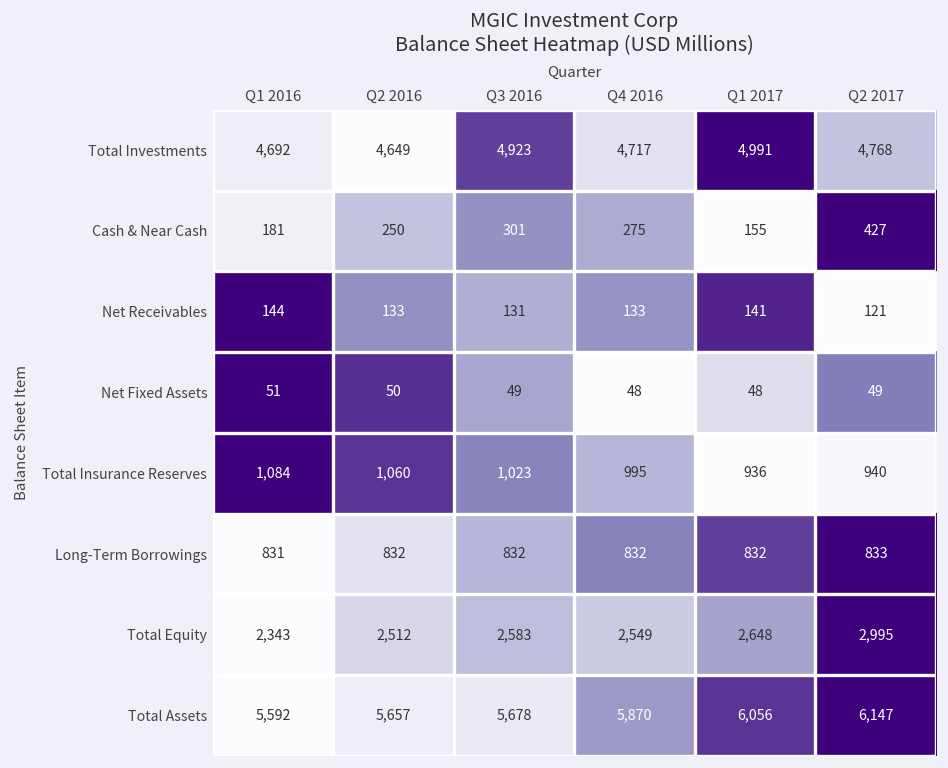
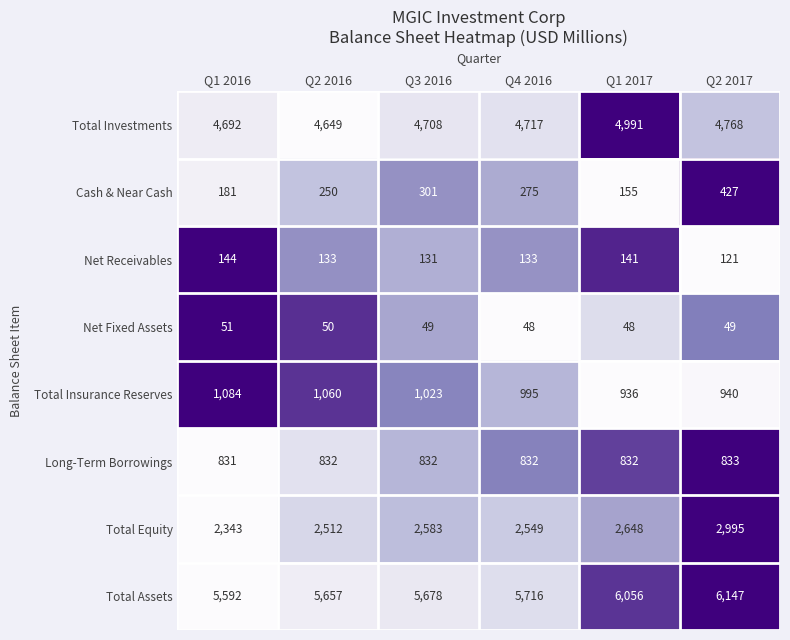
Total Investments, Q3 2016: 4,923 -> 4,708
Total Assets, Q4 2016: 5,870 -> 5,716
